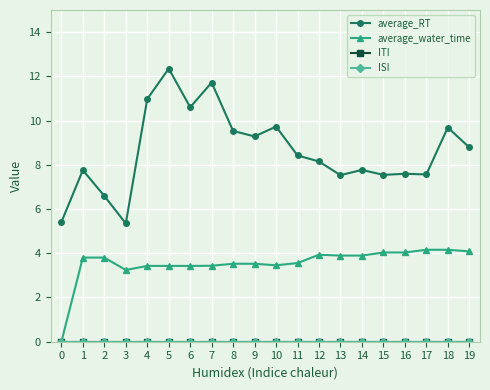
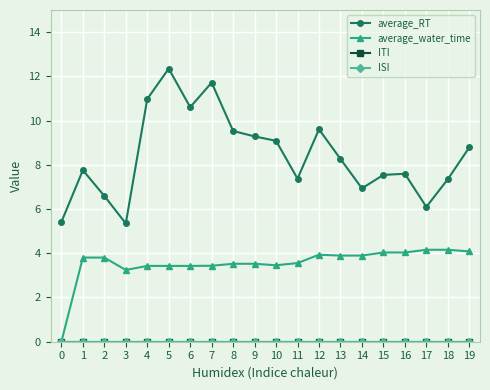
average_RT, 10: 9.7 -> 9.1
average_RT, 11: 8.4 -> 7.4
average_RT, 12: 8.1 -> 9.6
average_RT, 13: 7.5 -> 8.3
average_RT, 14: 7.8 -> 6.9
average_RT, 17: 7.6 -> 6.1
average_RT, 18: 9.7 -> 7.3
